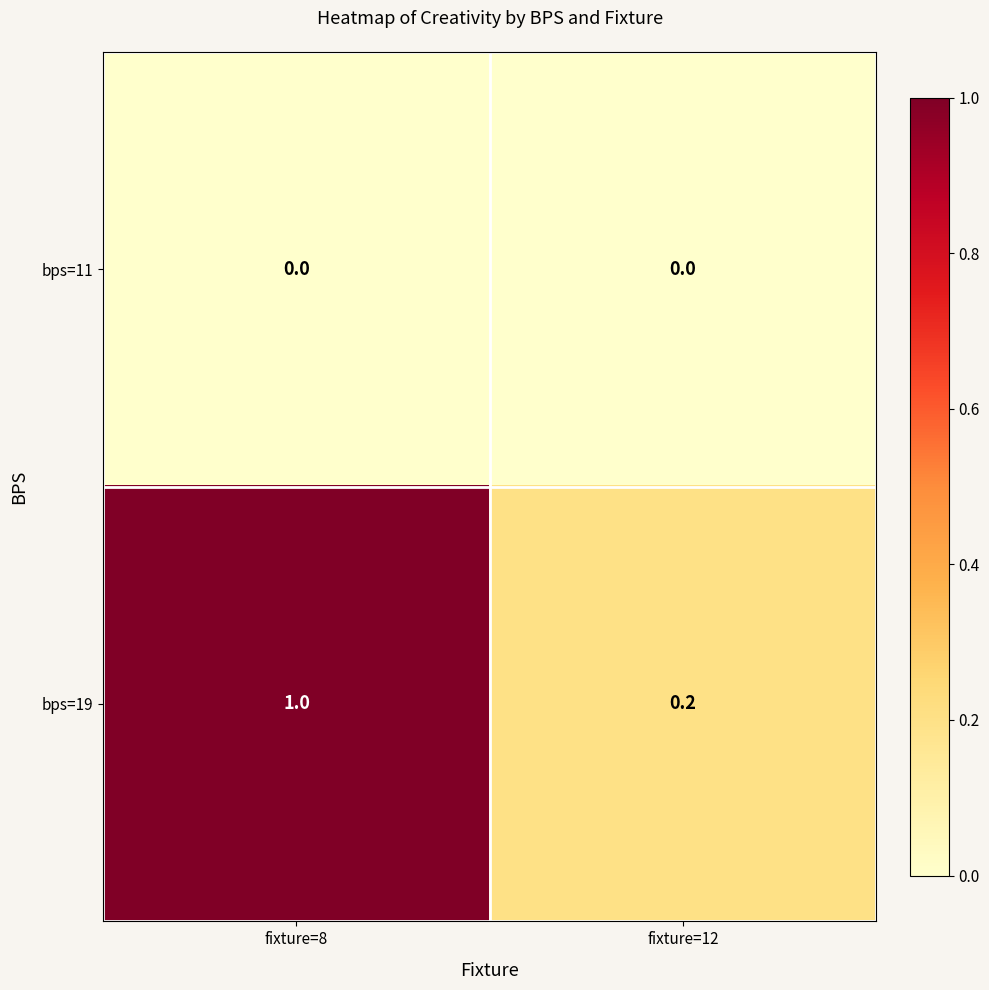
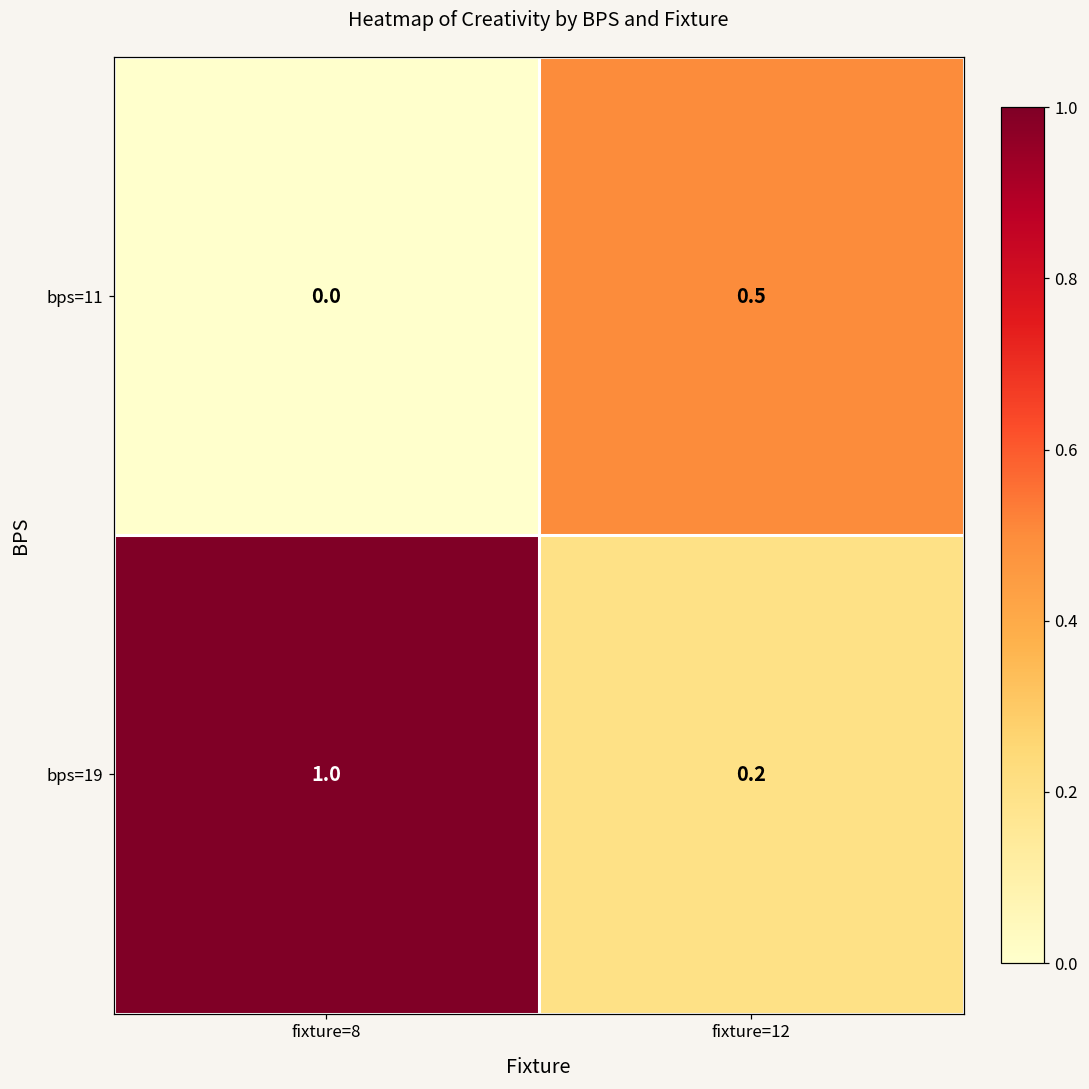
bps=11, fixture=12: 0.0 -> 0.5
